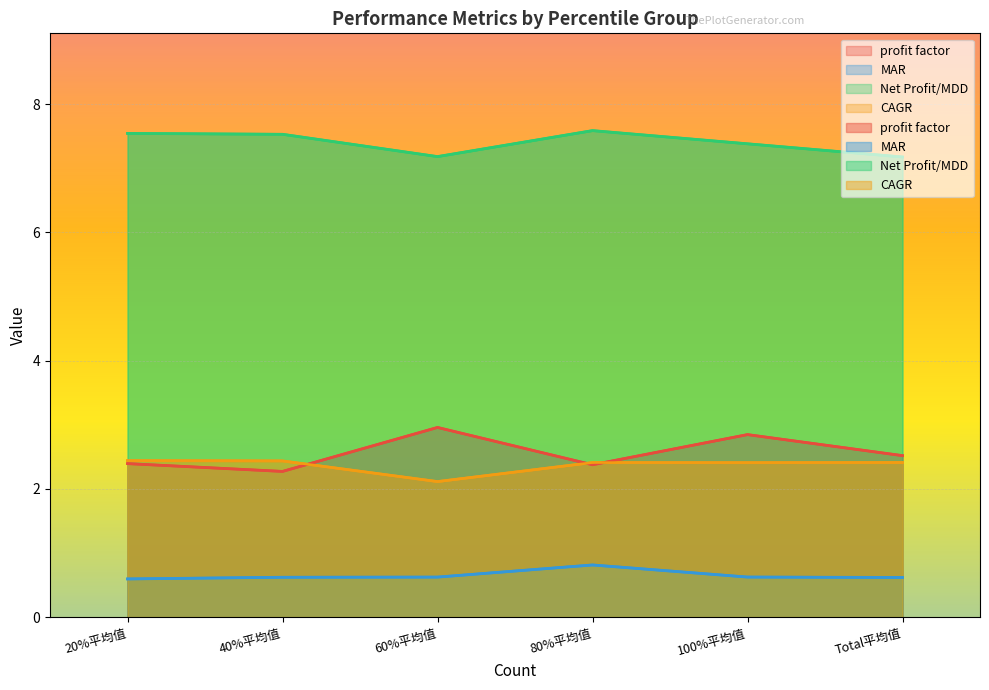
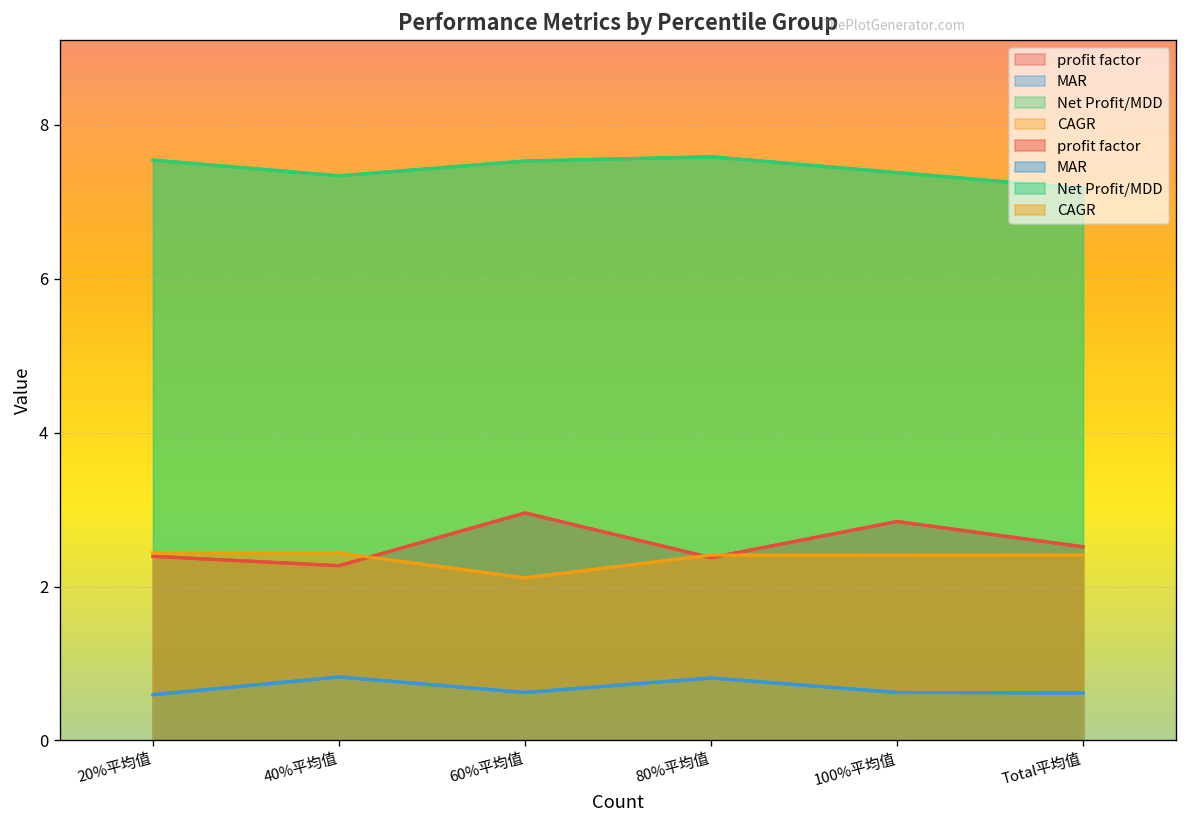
MAR, 40%平均值: 0.6 -> 0.8
Net Profit/MDD, 40%平均值: 7.5 -> 7.3
Net Profit/MDD, 60%平均值: 7.2 -> 7.5
